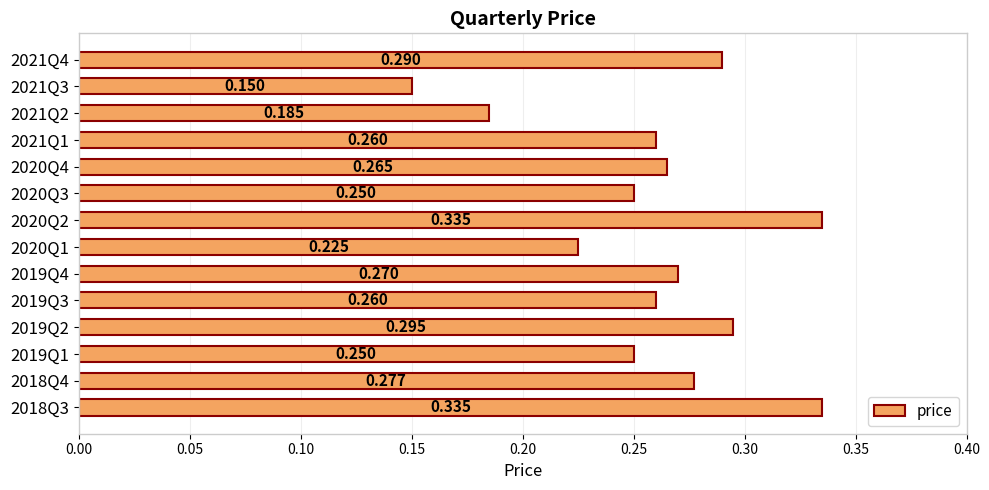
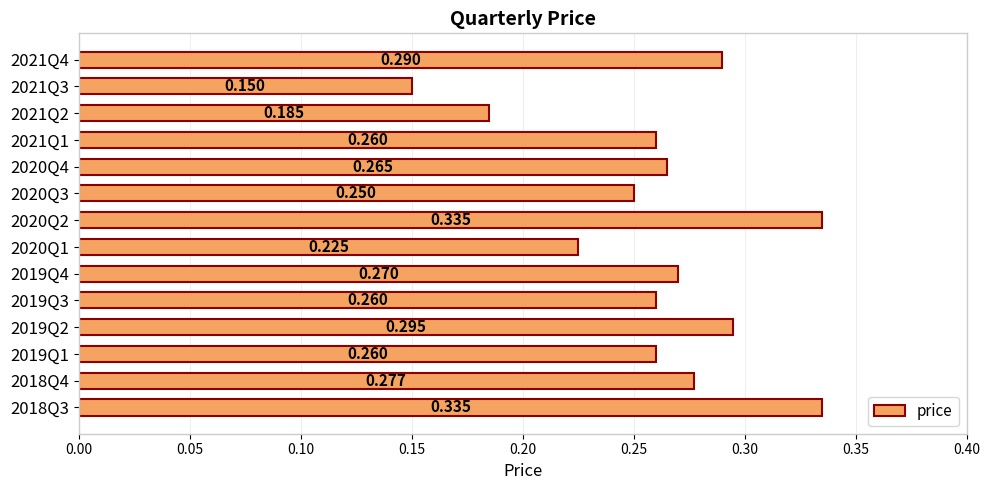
2019Q1: 0.250 -> 0.260
